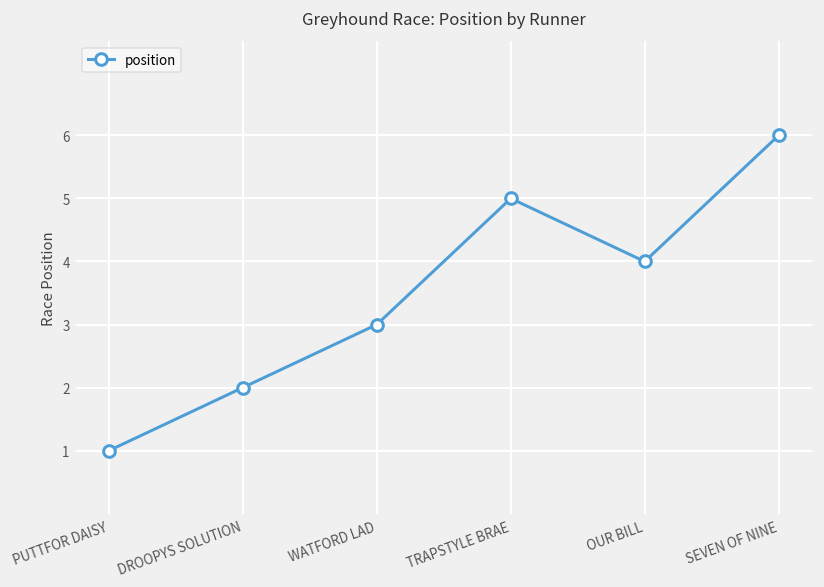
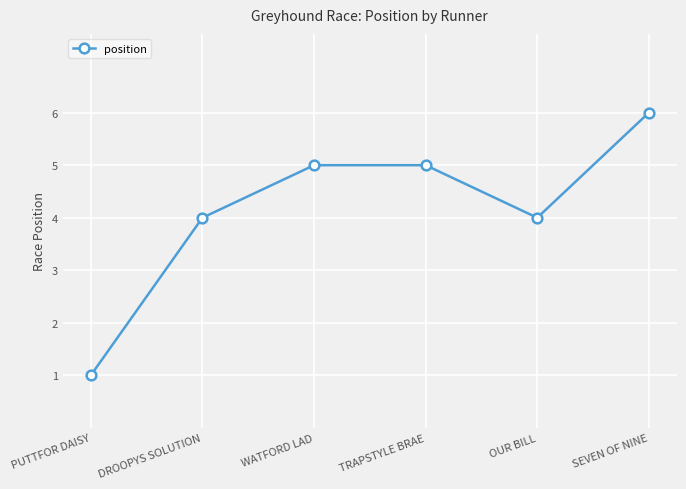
DROOPYS SOLUTION: 2 -> 4
WATFORD LAD: 3 -> 5
